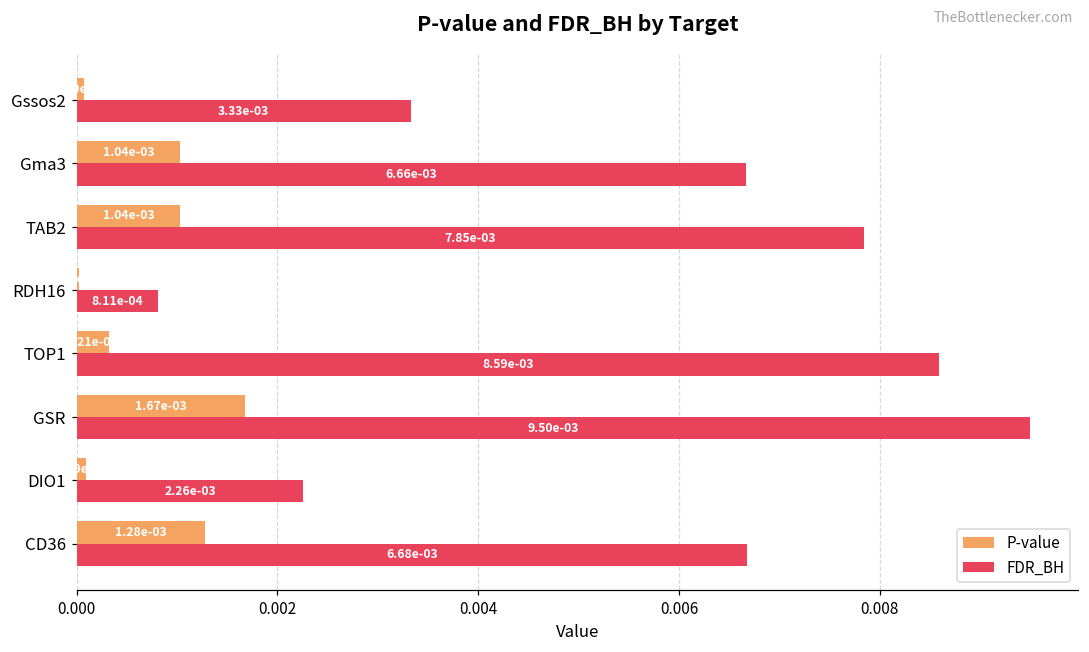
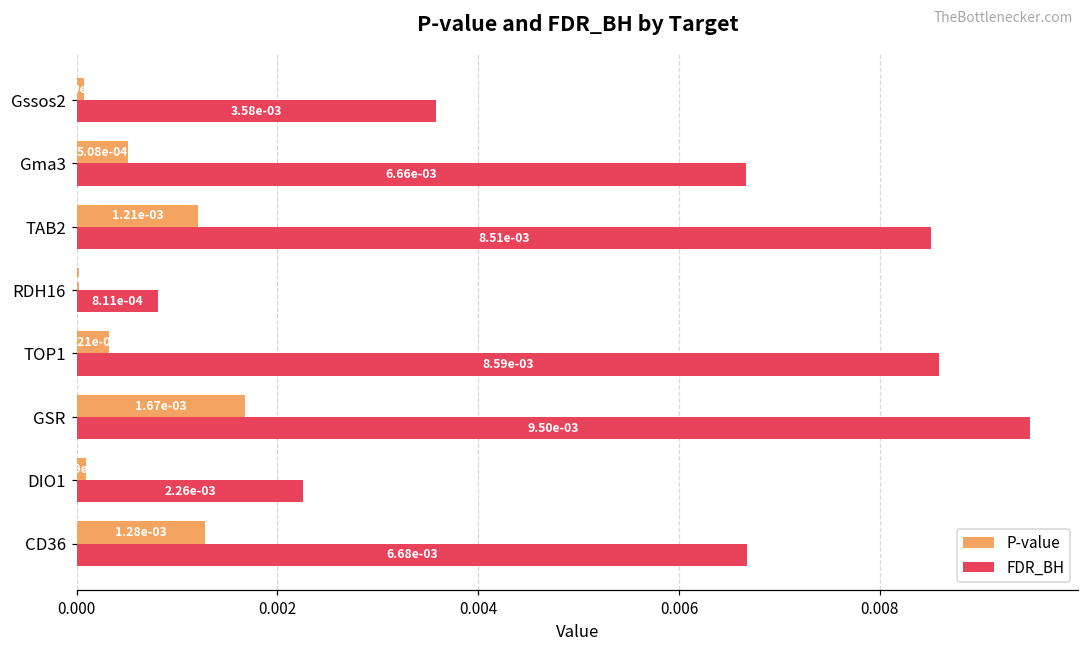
FDR_BH, Gssos2: 3.33e-03 -> 3.58e-03
P-value, Gma3: 1.04e-03 -> 5.08e-04
P-value, TAB2: 1.04e-03 -> 1.21e-03
FDR_BH, TAB2: 7.85e-03 -> 8.51e-03
